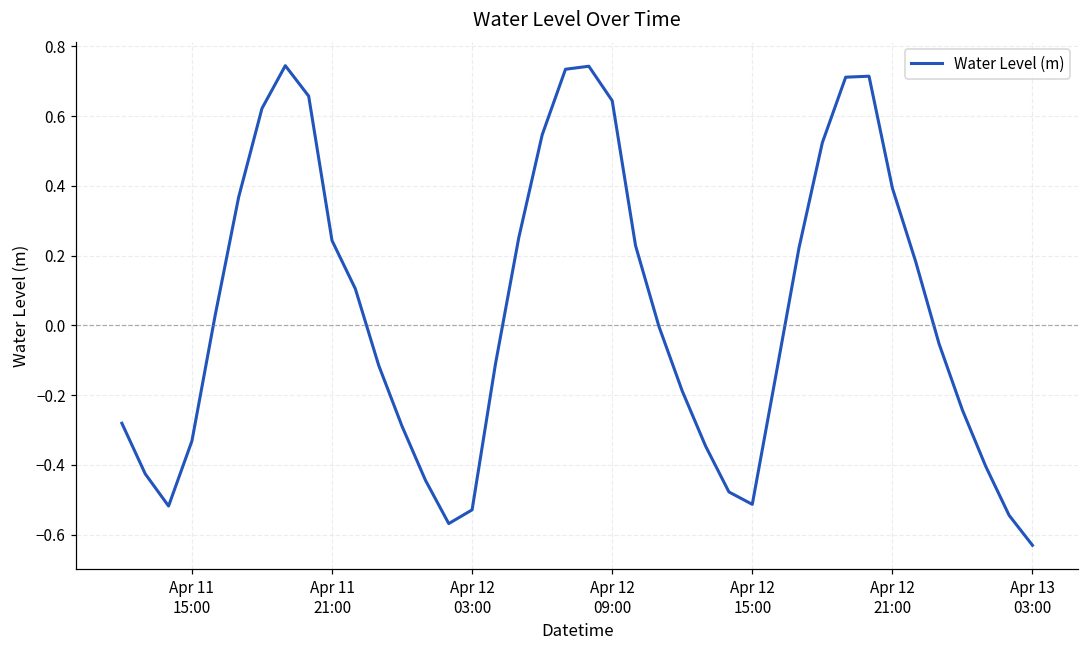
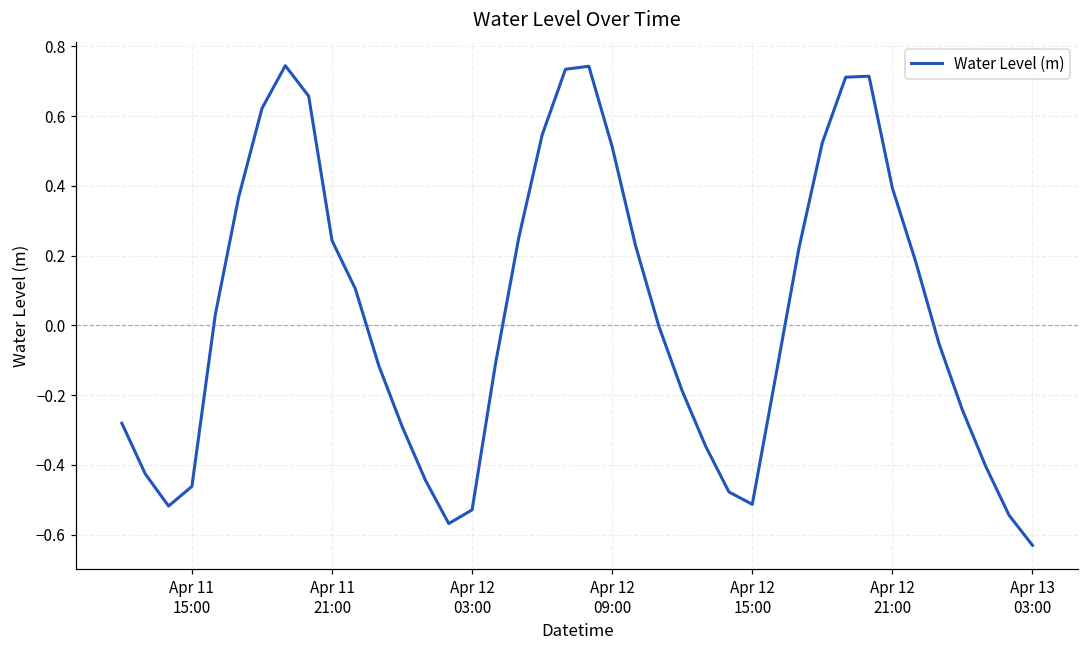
Apr 11 15:00: -0.33 -> -0.46
Apr 12 09:00: 0.64 -> 0.51
